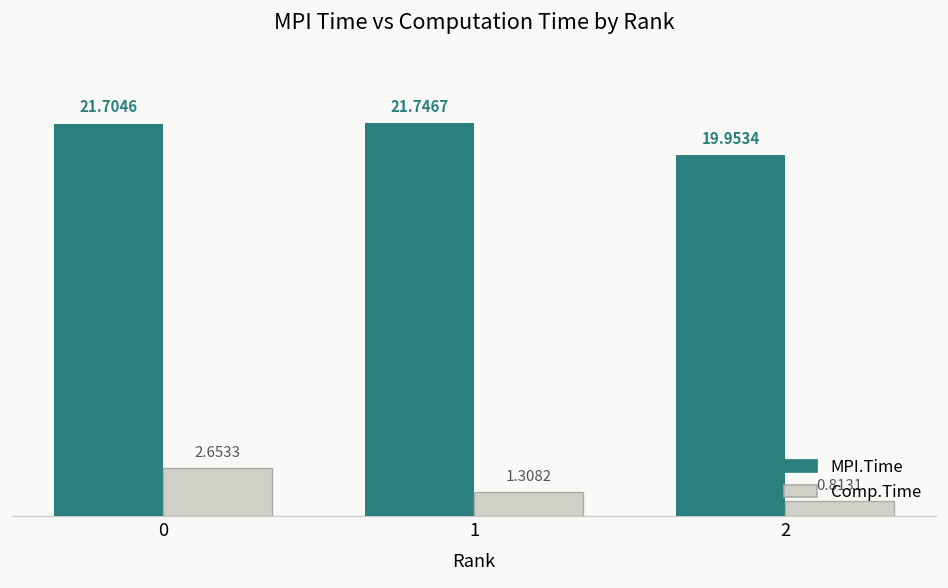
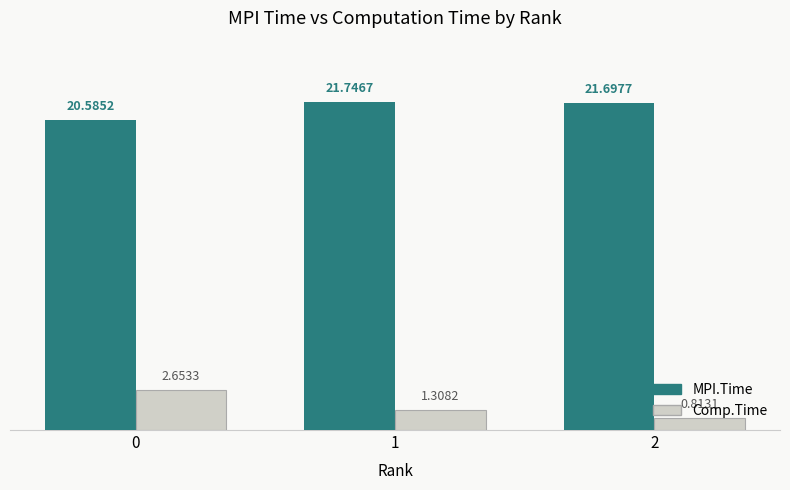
MPI.Time, 0: 21.7046 -> 20.5852
MPI.Time, 2: 19.9534 -> 21.6977
